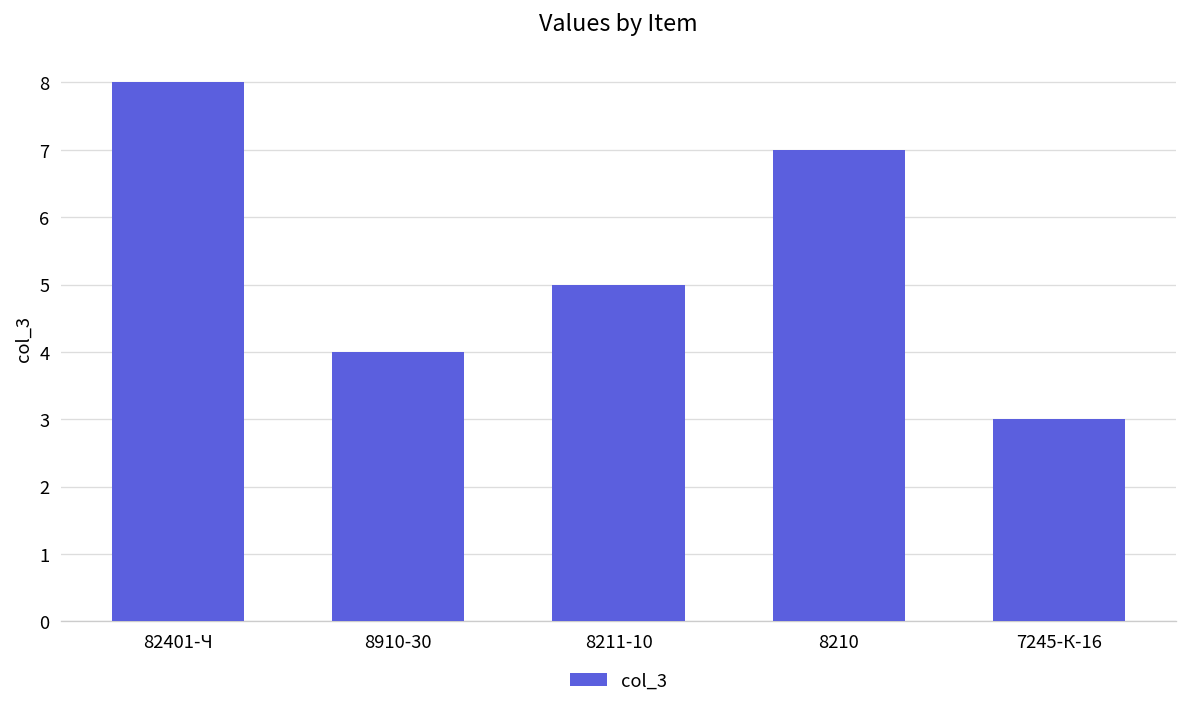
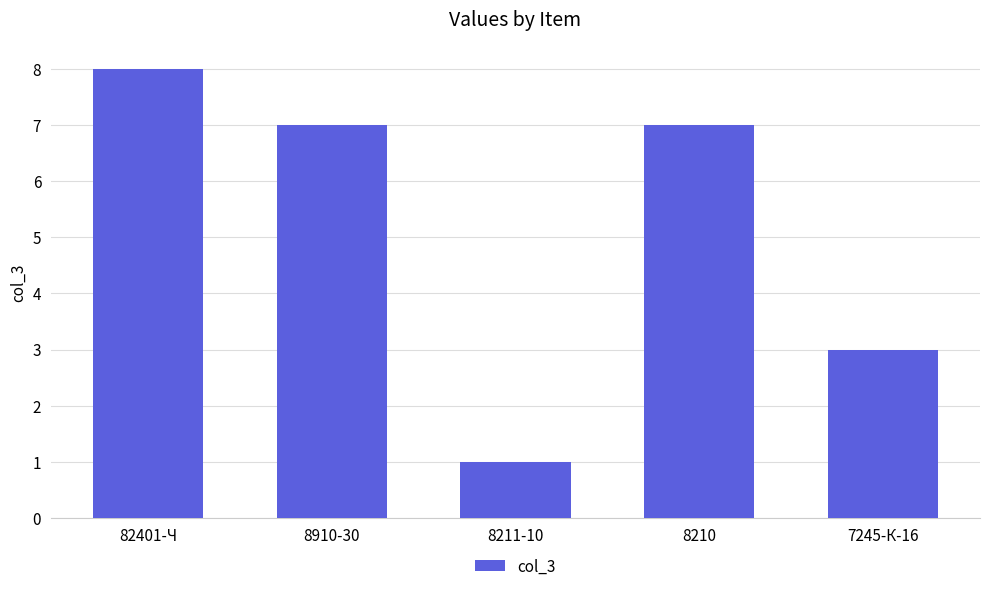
8910-30: 4 -> 7
8211-10: 5 -> 1
